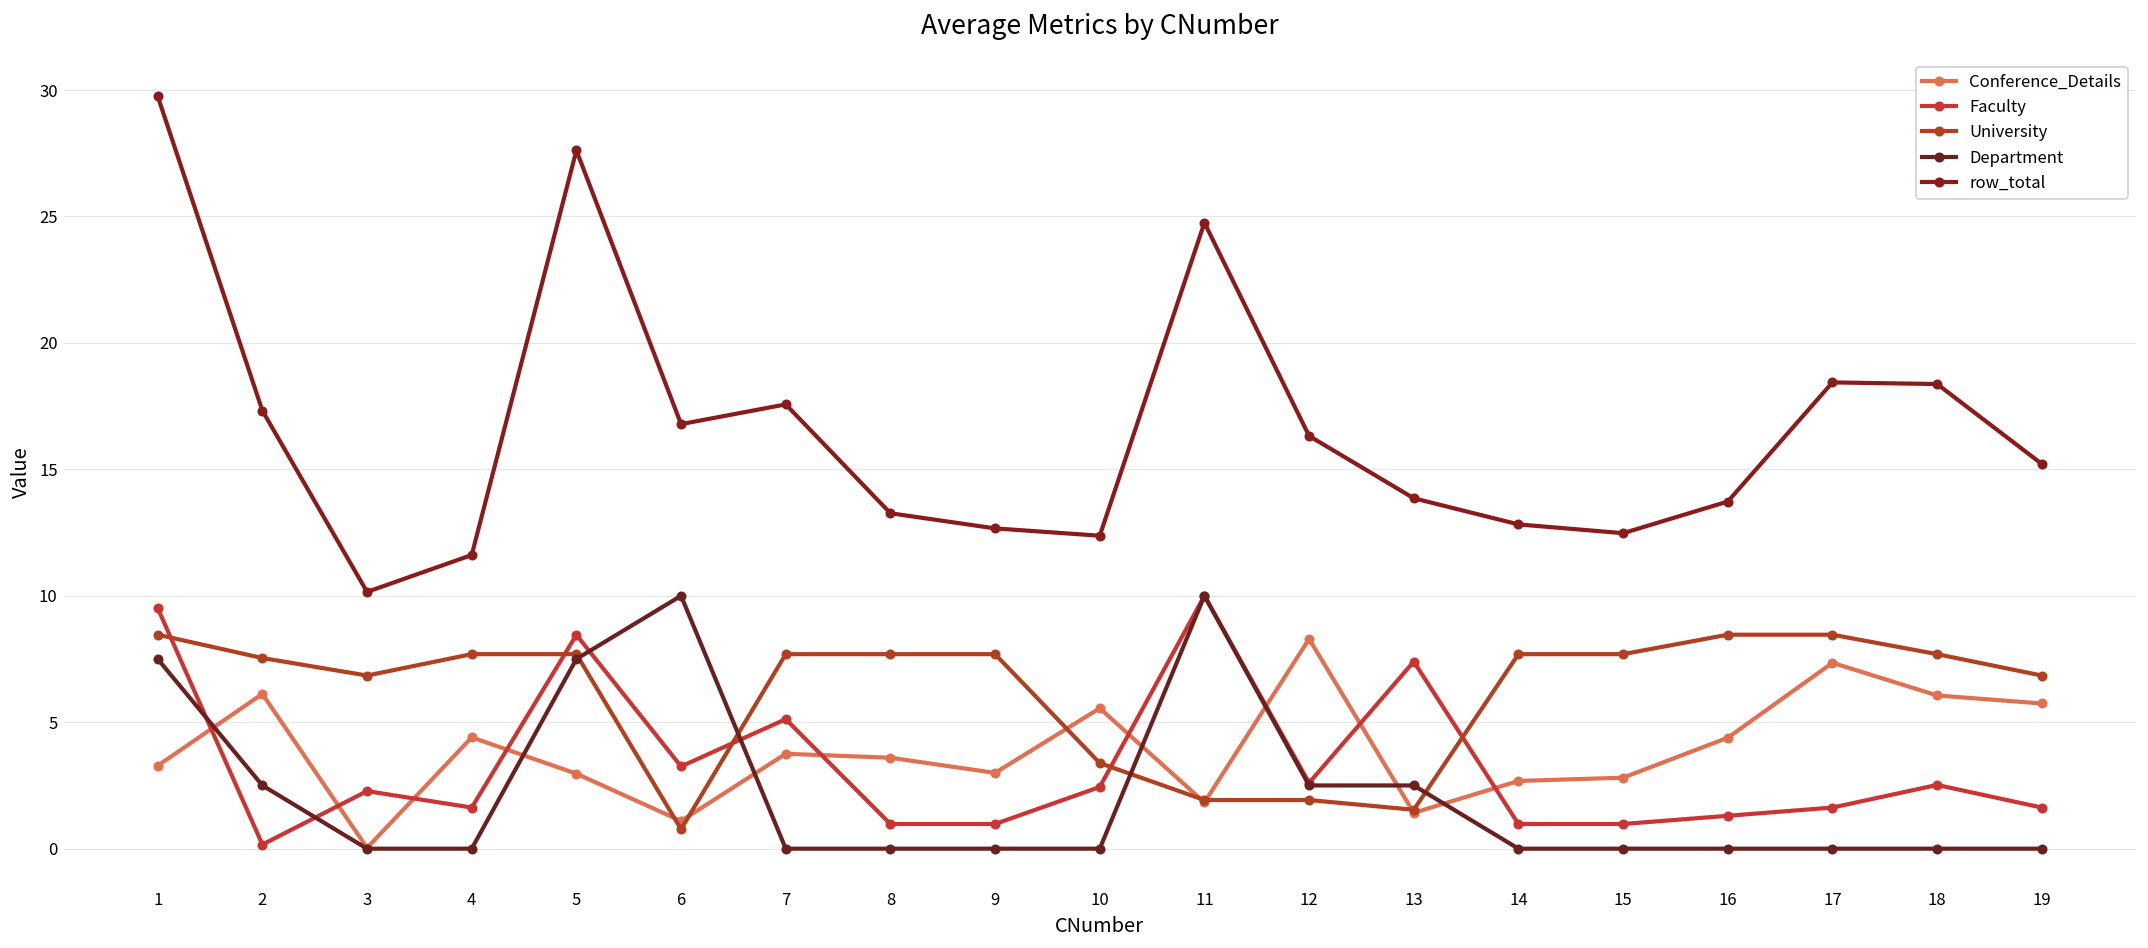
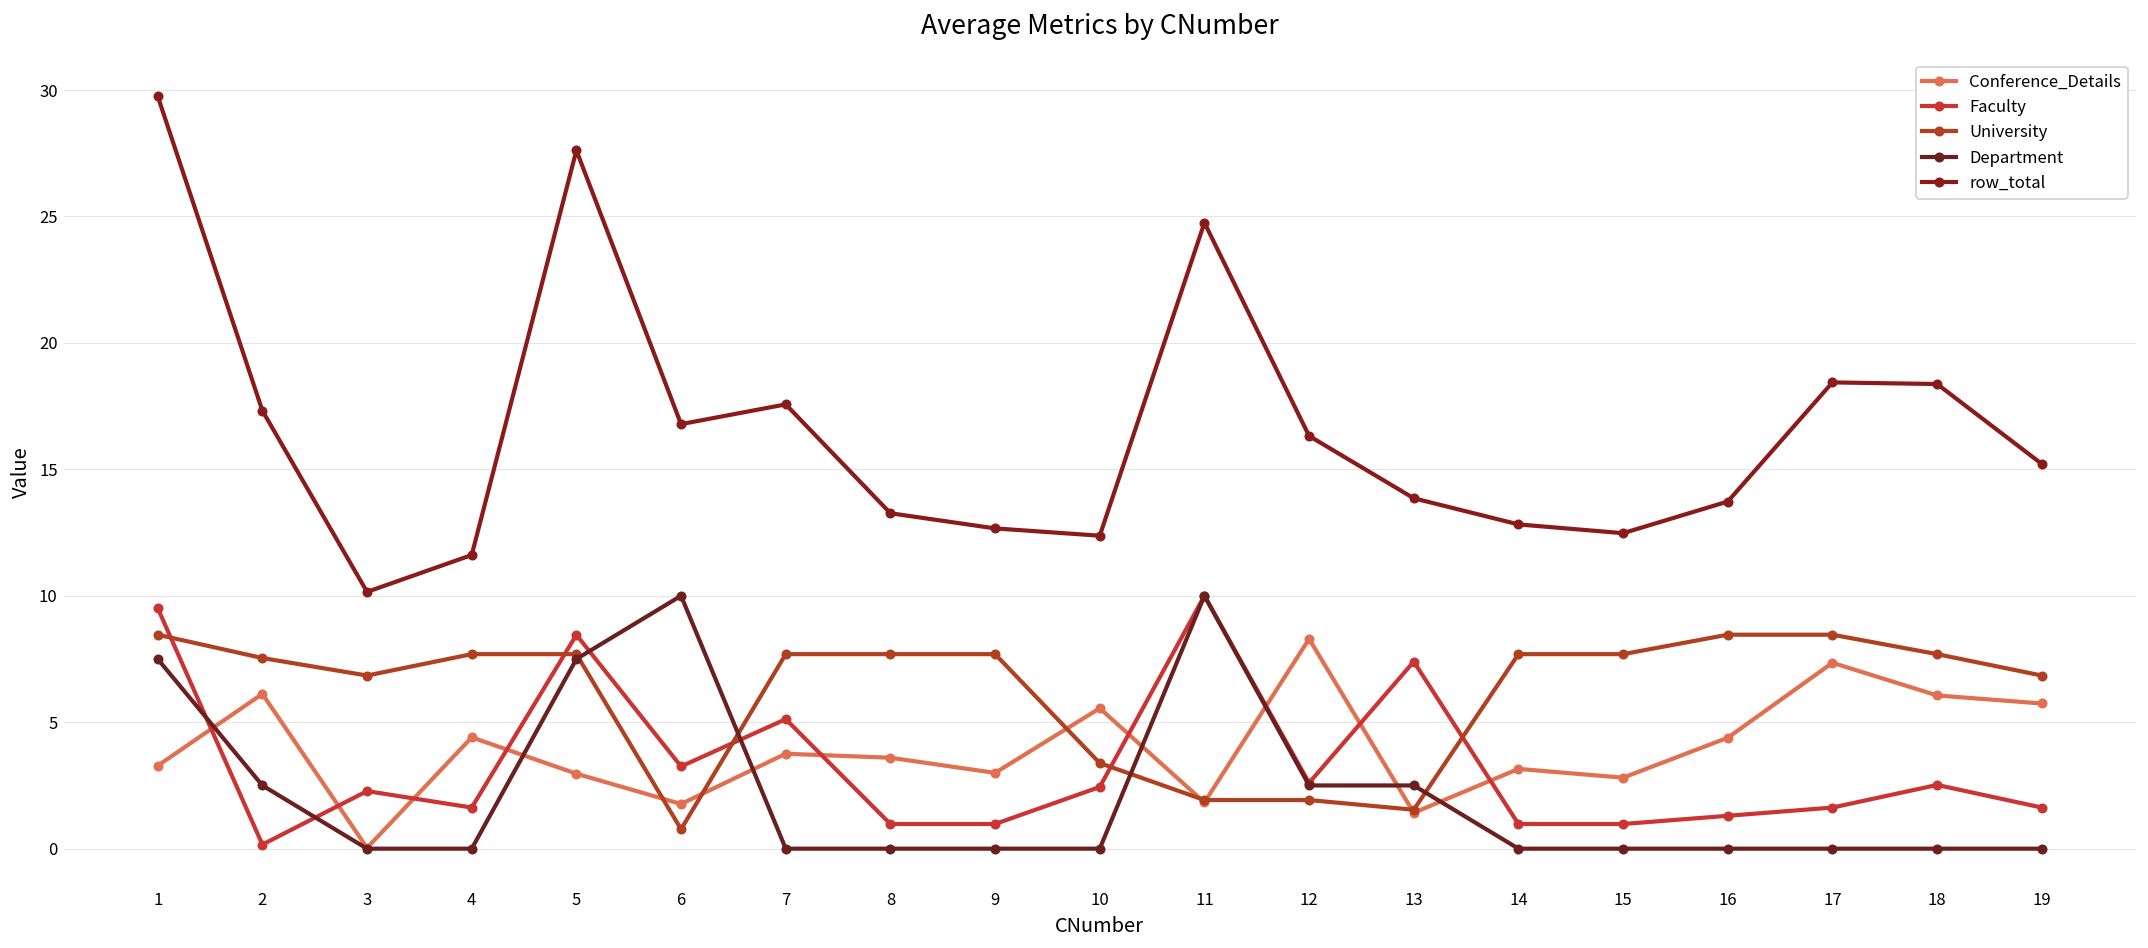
Conference_Details, 6: 1.1 -> 1.8
Conference_Details, 14: 2.7 -> 3.2
